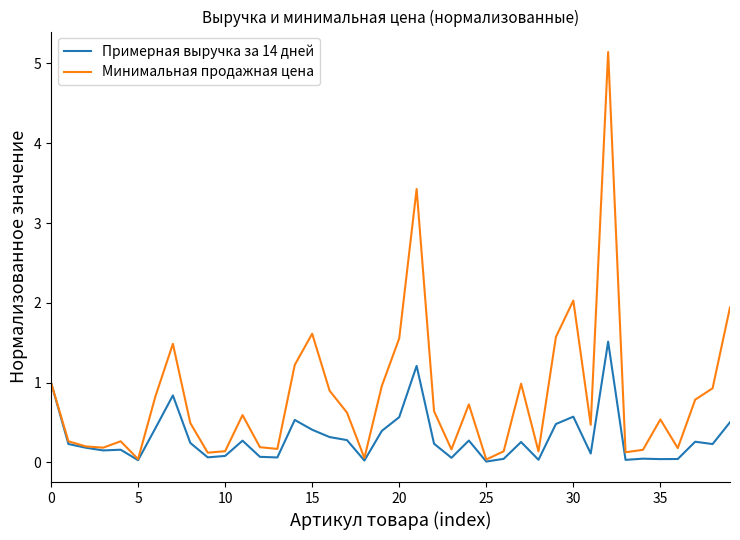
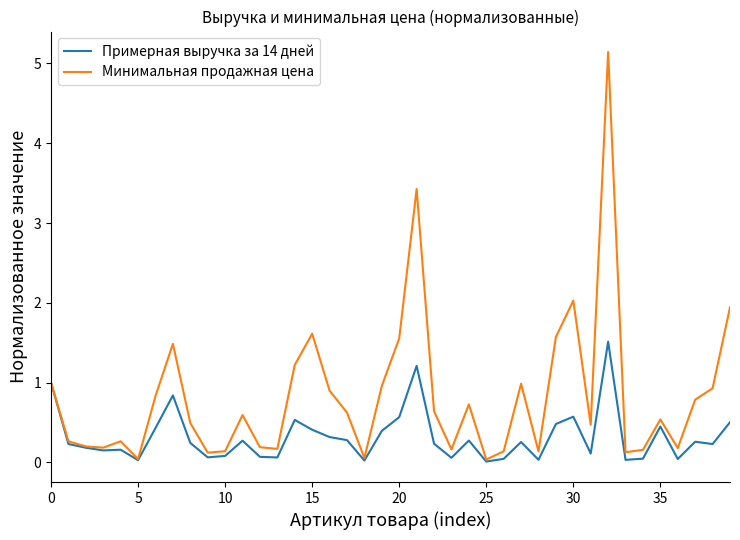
Примерная выручка за 14 дней, 35: 0.0 -> 0.4
